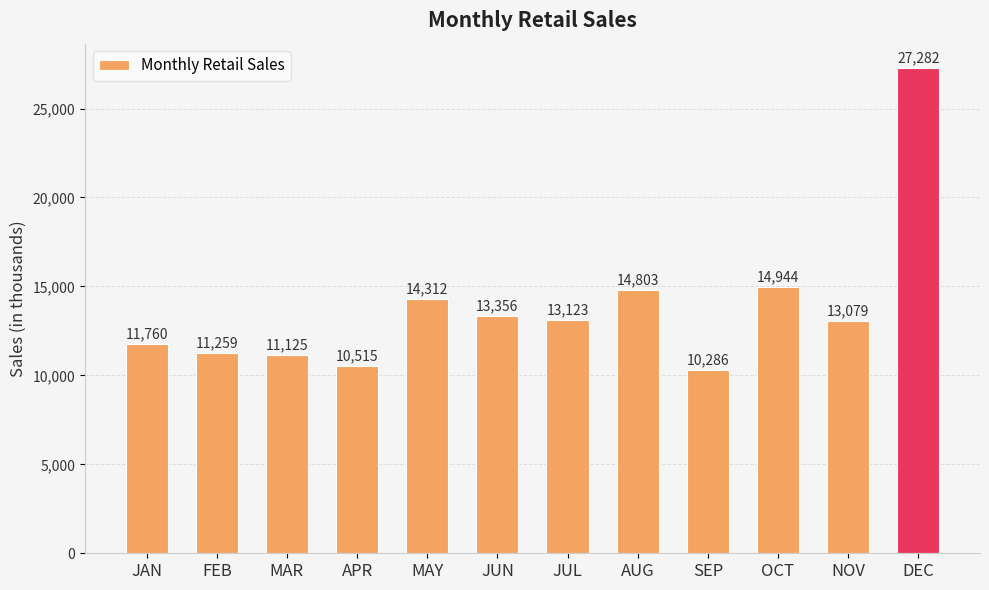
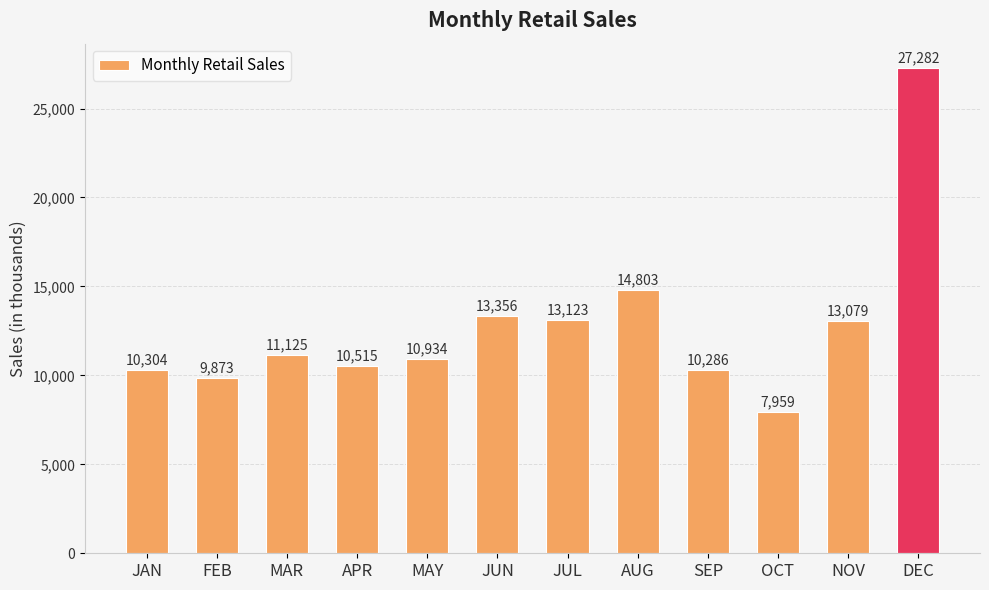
JAN: 11,760 -> 10,304
FEB: 11,259 -> 9,873
MAY: 14,312 -> 10,934
OCT: 14,944 -> 7,959
